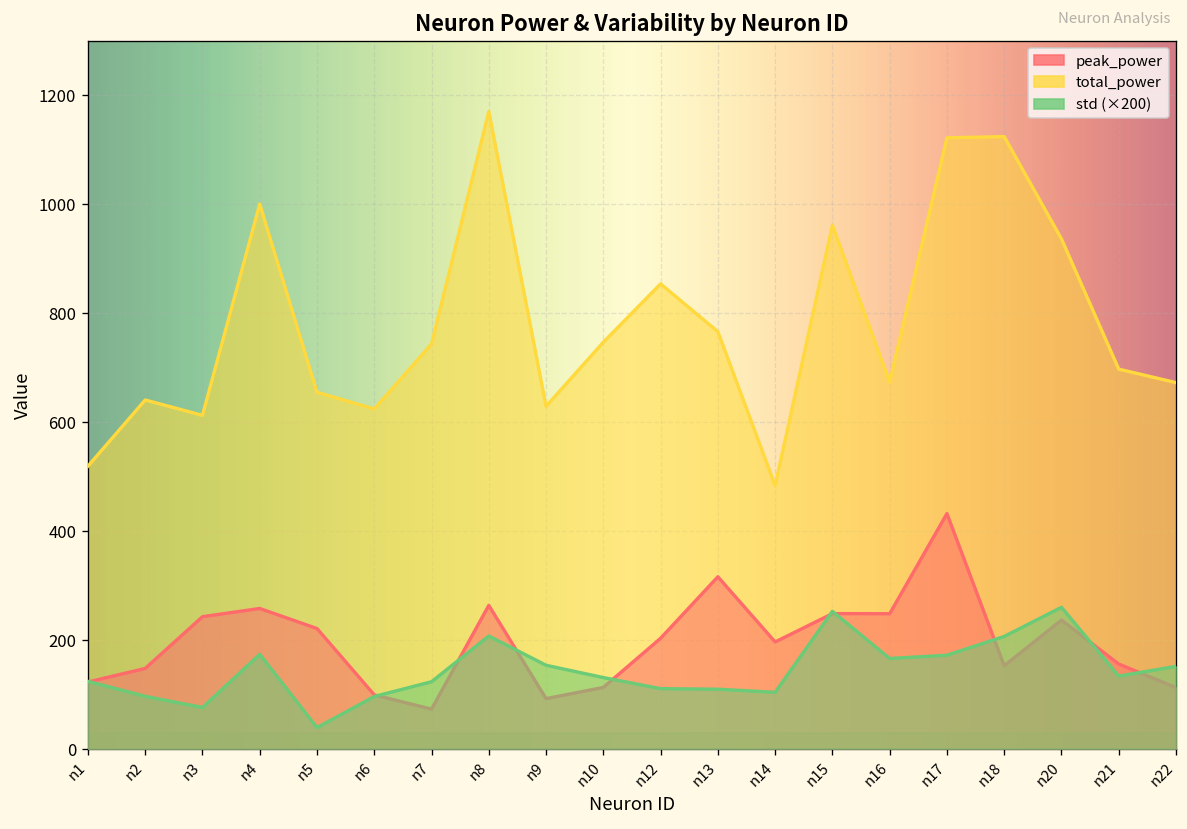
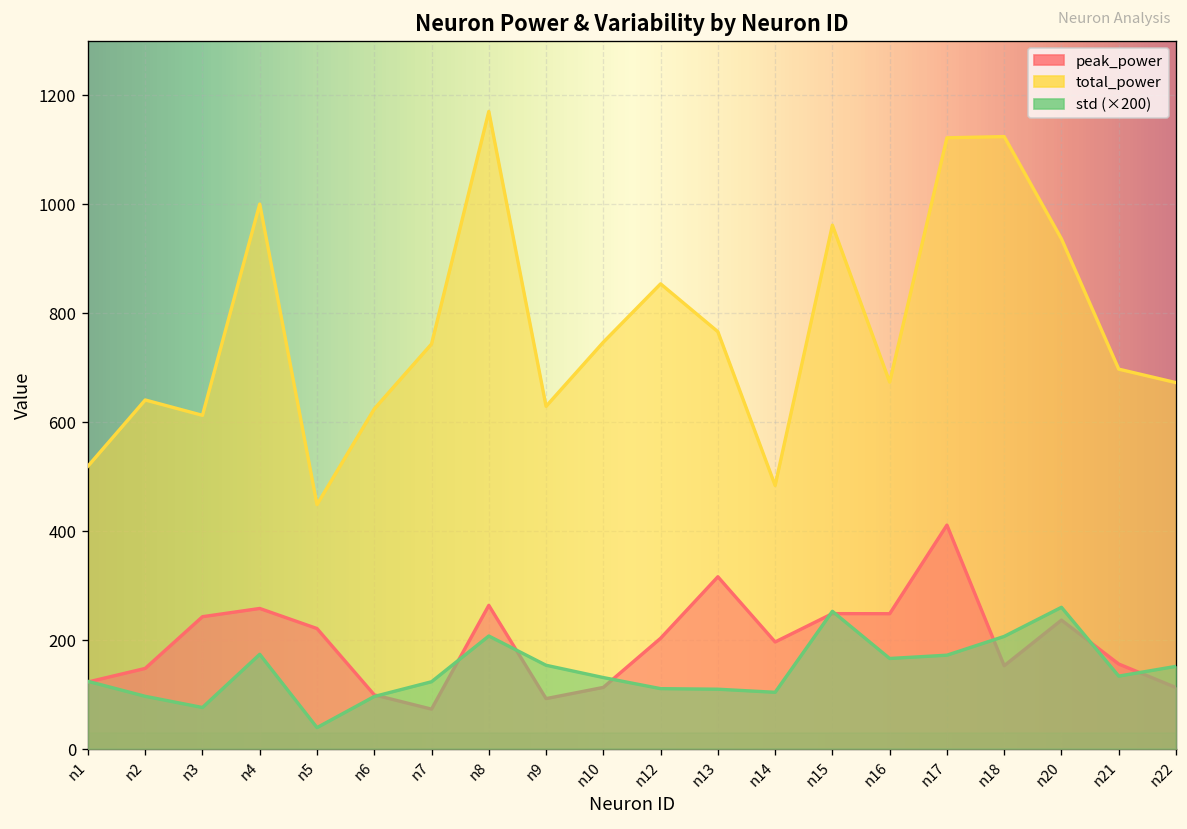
total_power, n5: 650 -> 450
peak_power, n17: 430 -> 410
